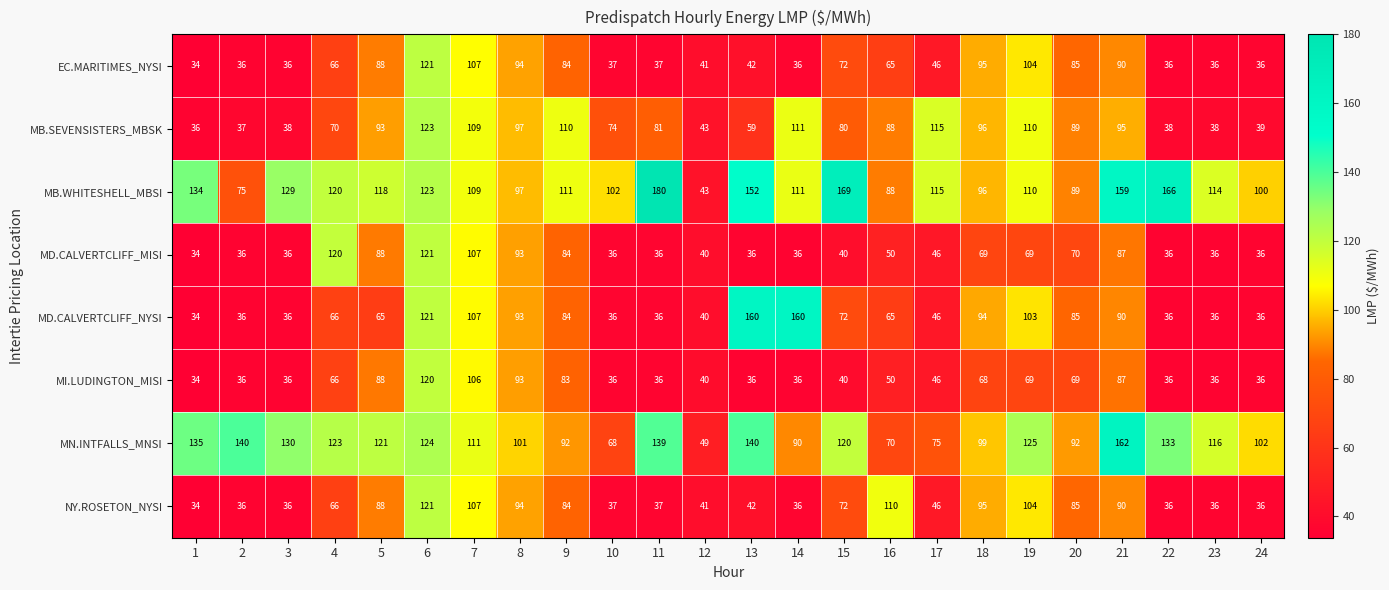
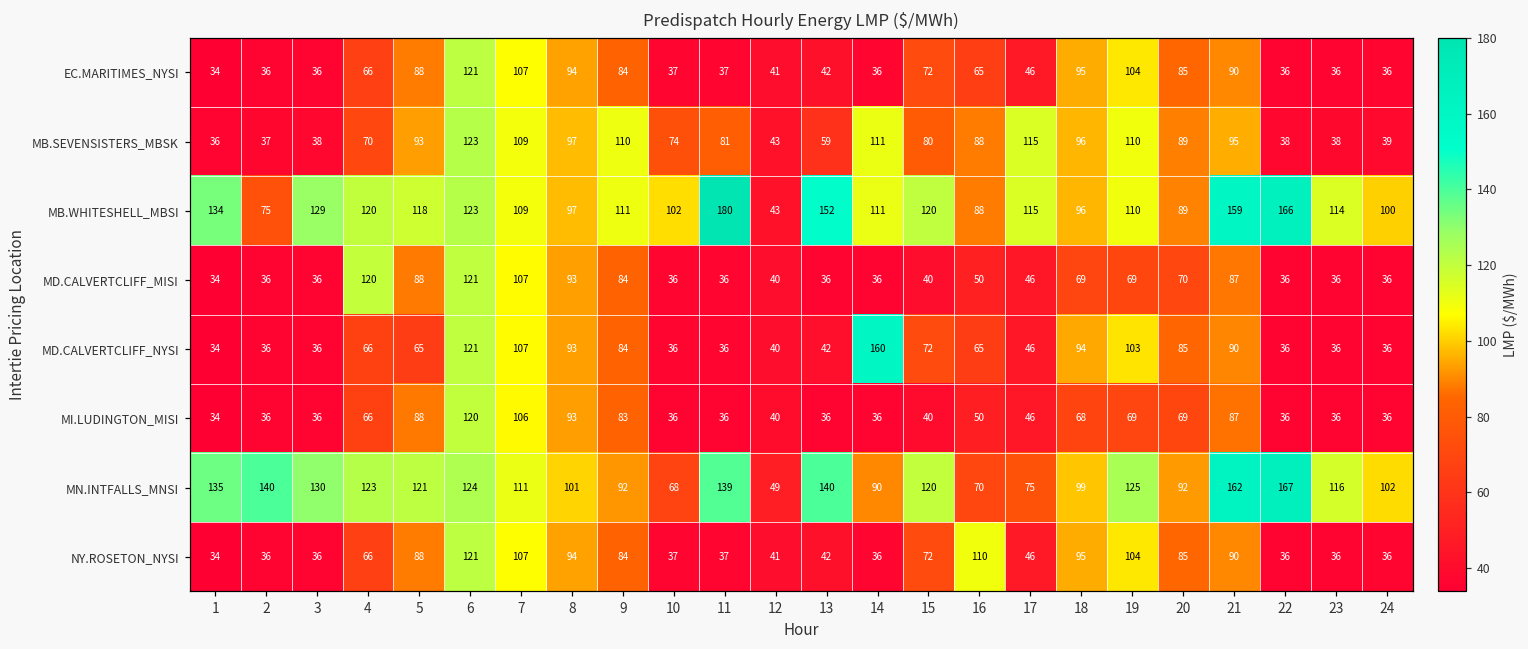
MB.WHITESHELL_MBSI, 15: 169 -> 120
MD.CALVERTCLIFF_NYSI, 13: 160 -> 42
MN.INTFALLS_MNSI, 22: 133 -> 167
